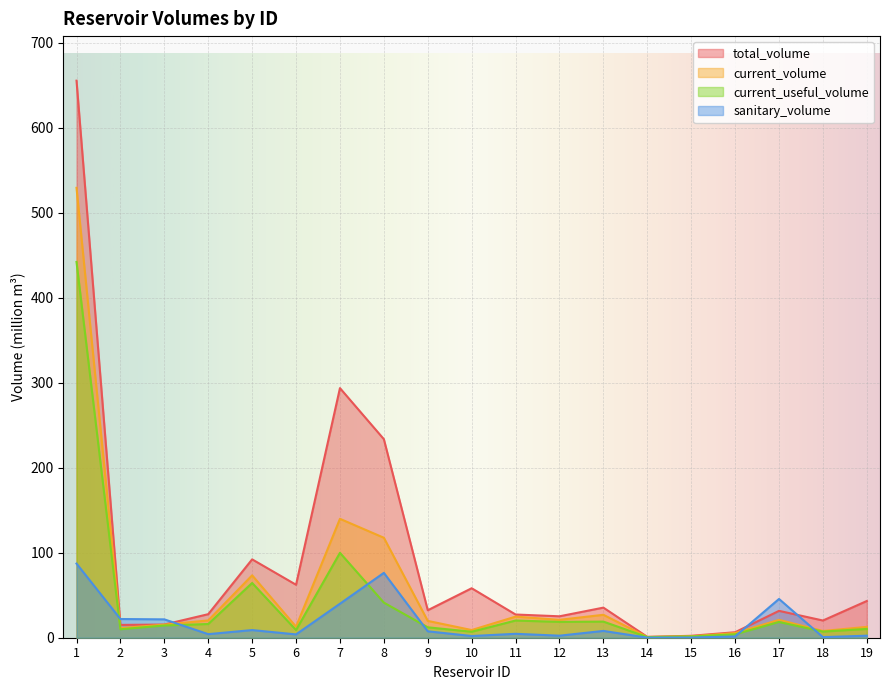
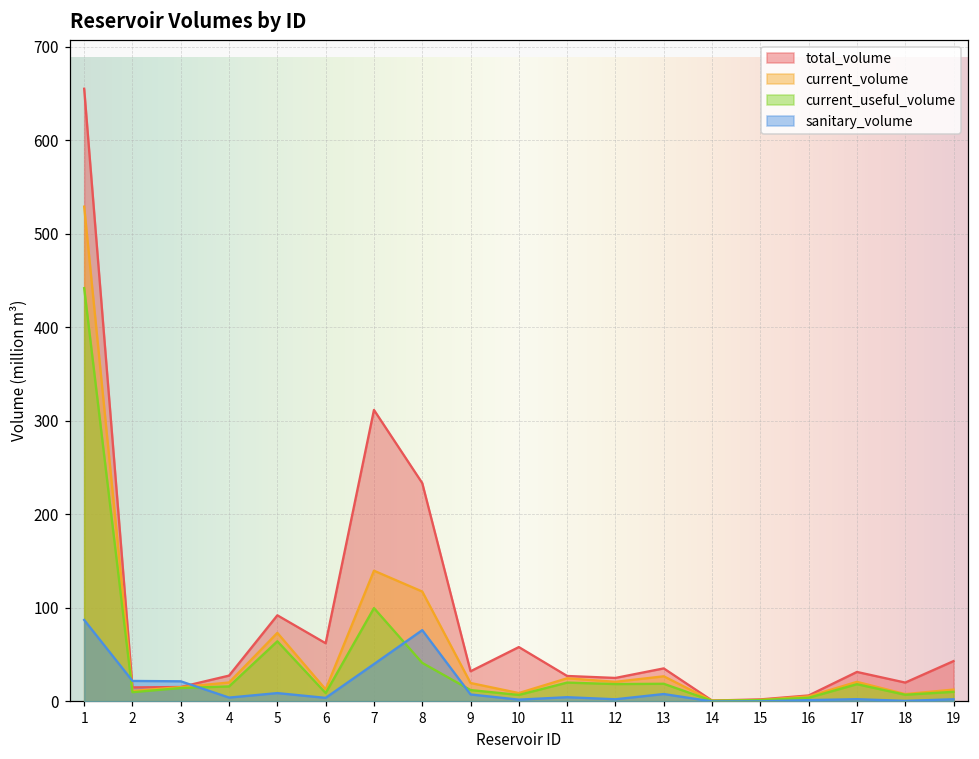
total_volume, 7: 290 -> 310
sanitary_volume, 17: 50 -> 0
